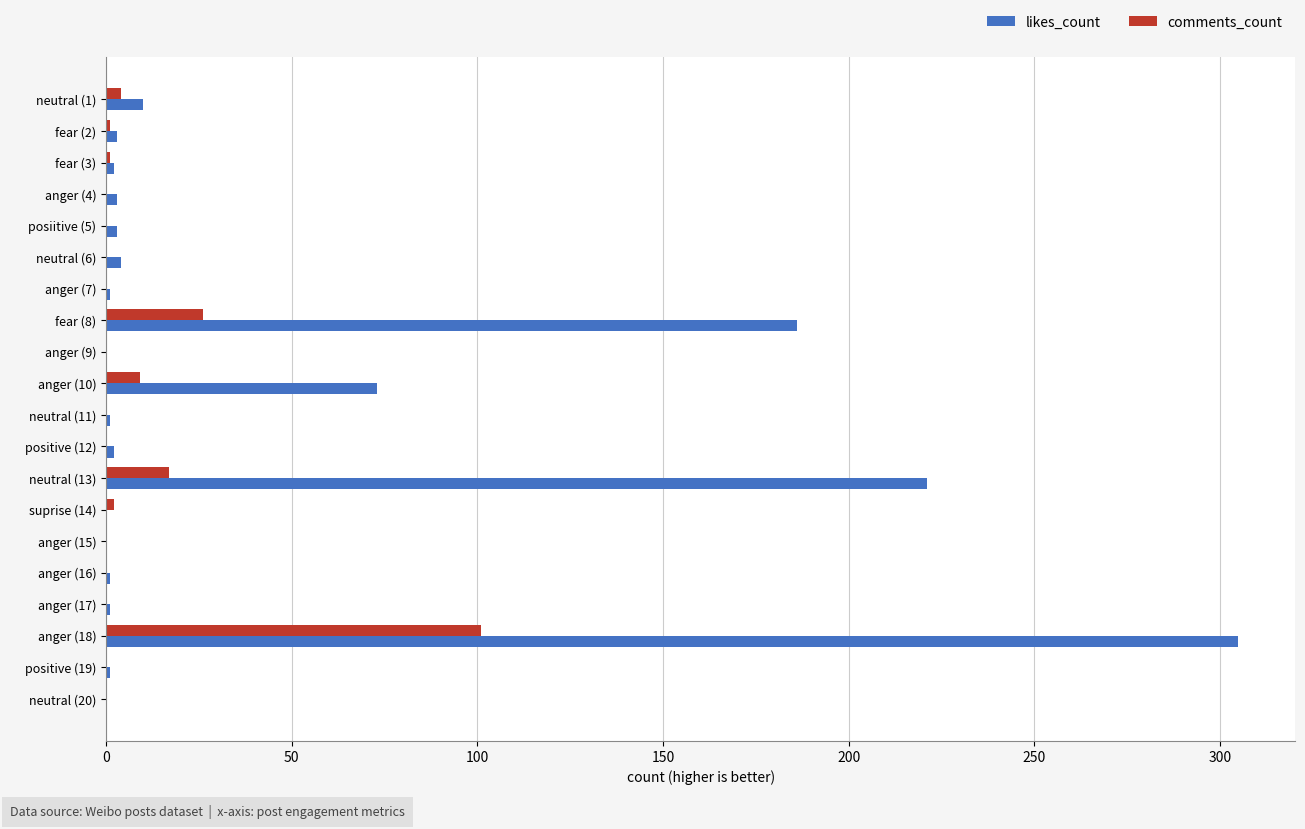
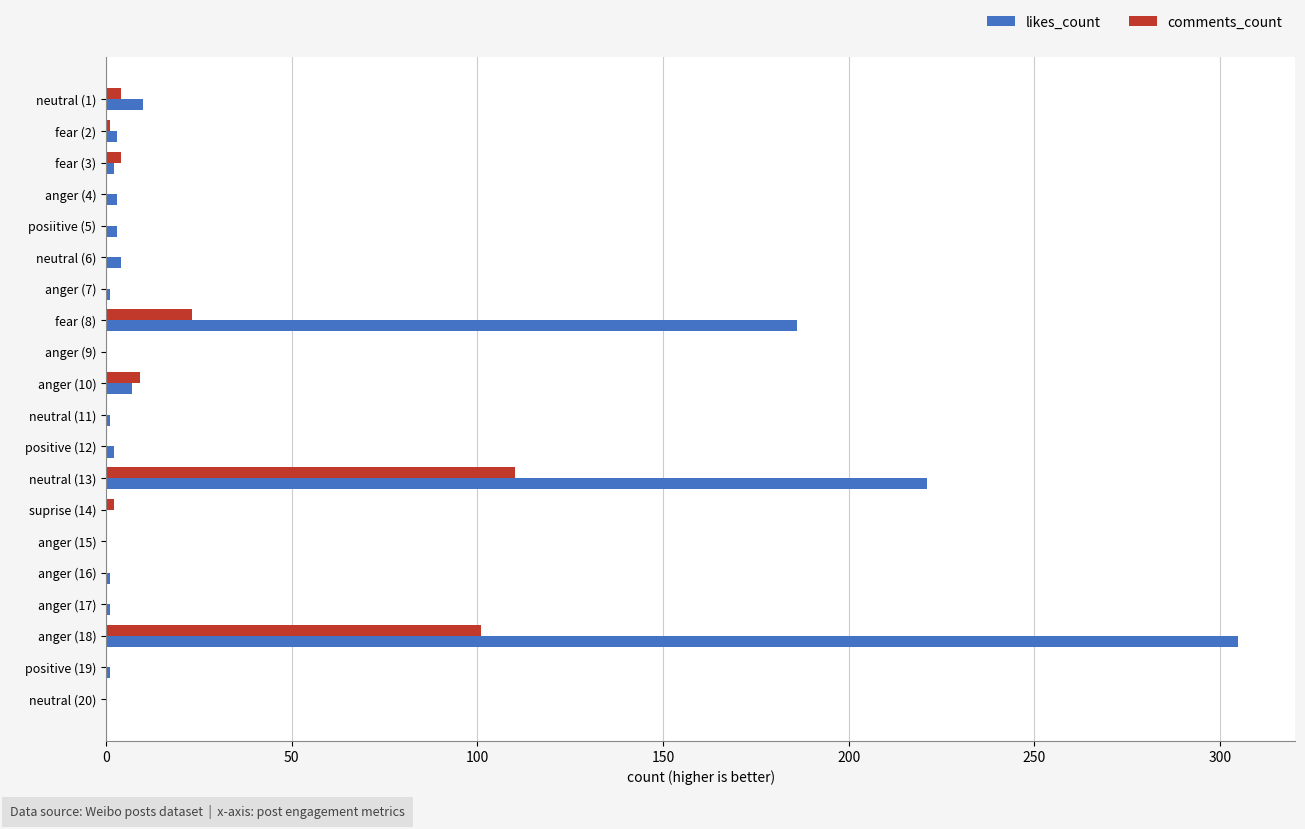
comments_count, fear (3): 1 -> 4
comments_count, fear (8): 26 -> 23
likes_count, anger (10): 73 -> 7
comments_count, neutral (13): 17 -> 110
